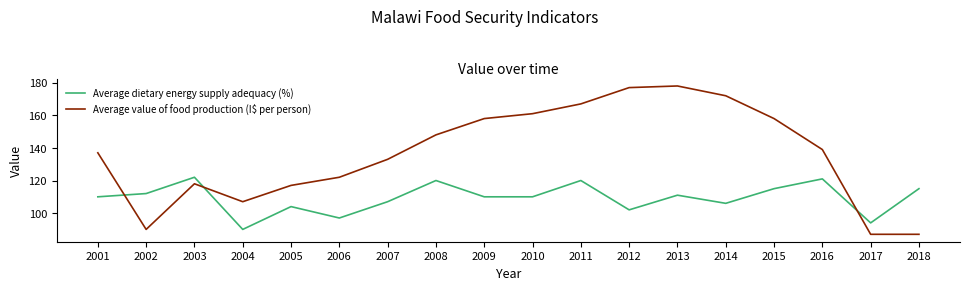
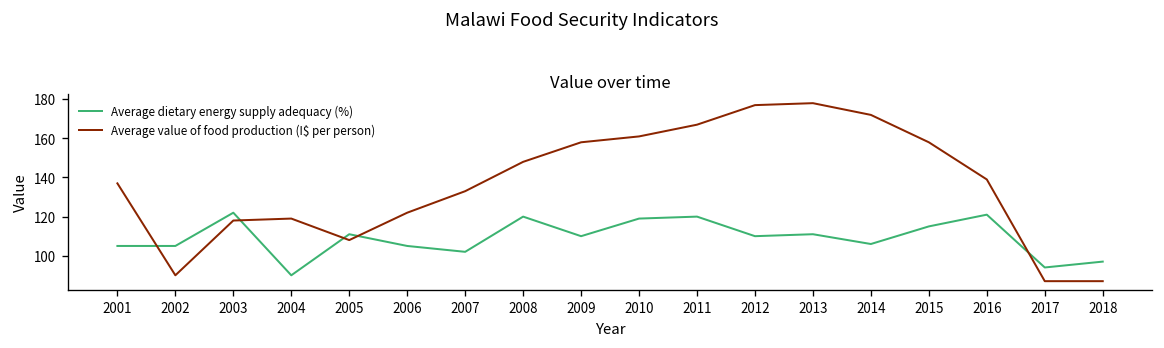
Average dietary energy supply adequacy (%), 2001: 110 -> 105
Average dietary energy supply adequacy (%), 2002: 112 -> 105
Average value of food production (I$ per person), 2004: 107 -> 119
Average dietary energy supply adequacy (%), 2005: 104 -> 111
Average value of food production (I$ per person), 2005: 117 -> 108
Average dietary energy supply adequacy (%), 2006: 97 -> 105
Average dietary energy supply adequacy (%), 2007: 107 -> 102
Average dietary energy supply adequacy (%), 2010: 110 -> 119
Average dietary energy supply adequacy (%), 2012: 102 -> 110
Average dietary energy supply adequacy (%), 2018: 115 -> 97
